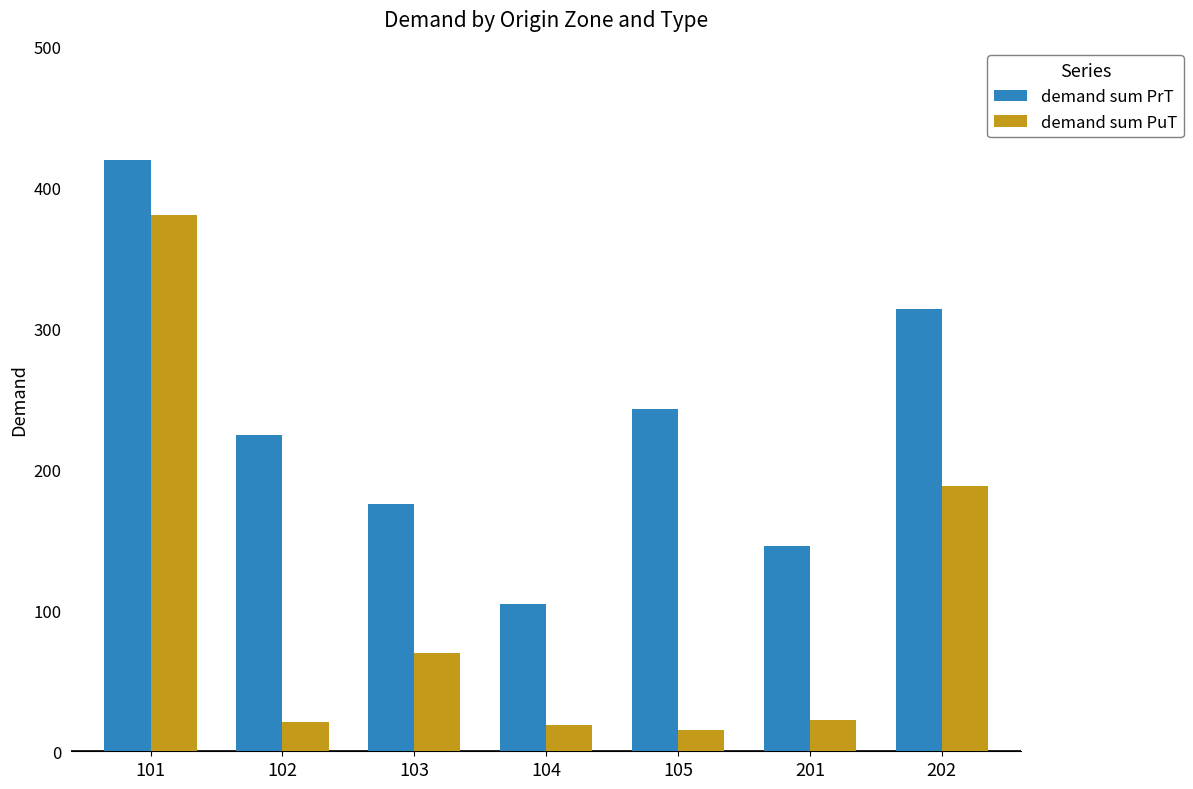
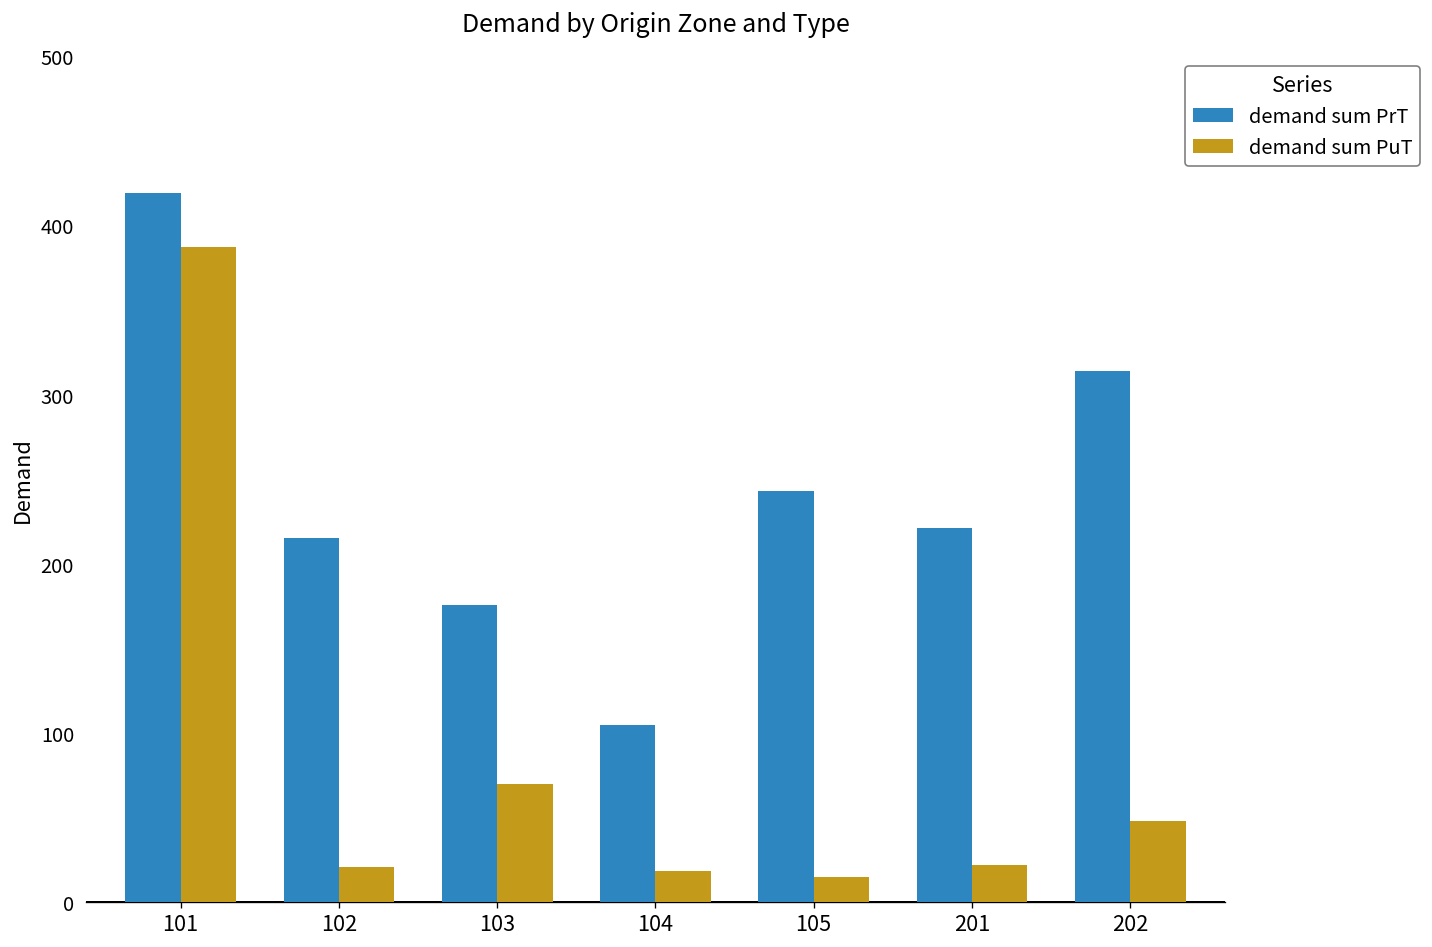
demand sum PuT, 101: 381 -> 387
demand sum PrT, 102: 224 -> 215
demand sum PrT, 201: 146 -> 221
demand sum PuT, 202: 188 -> 48
